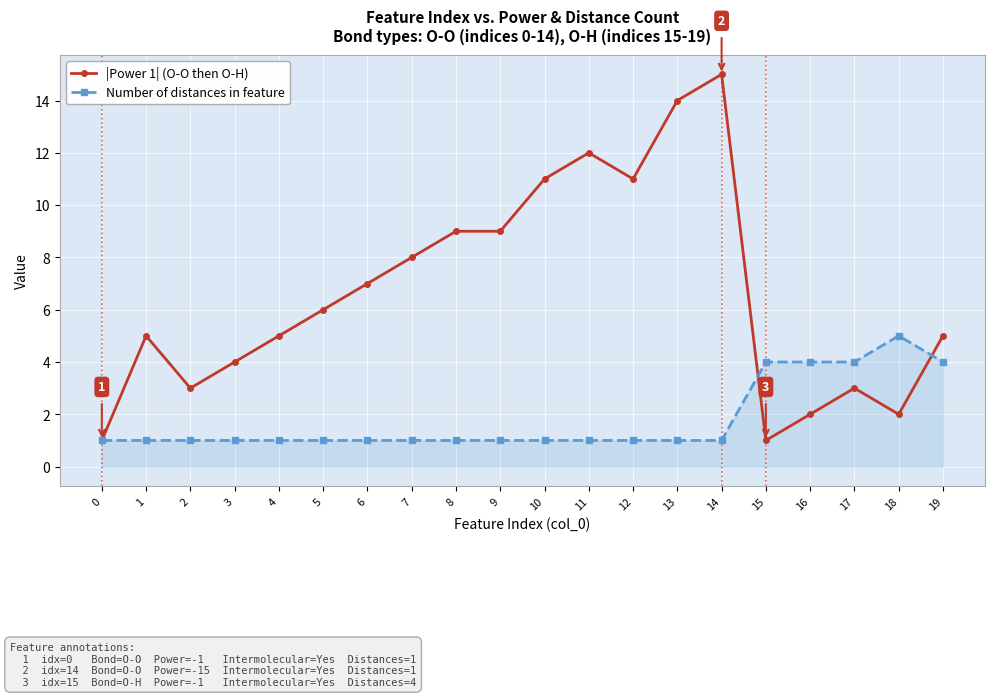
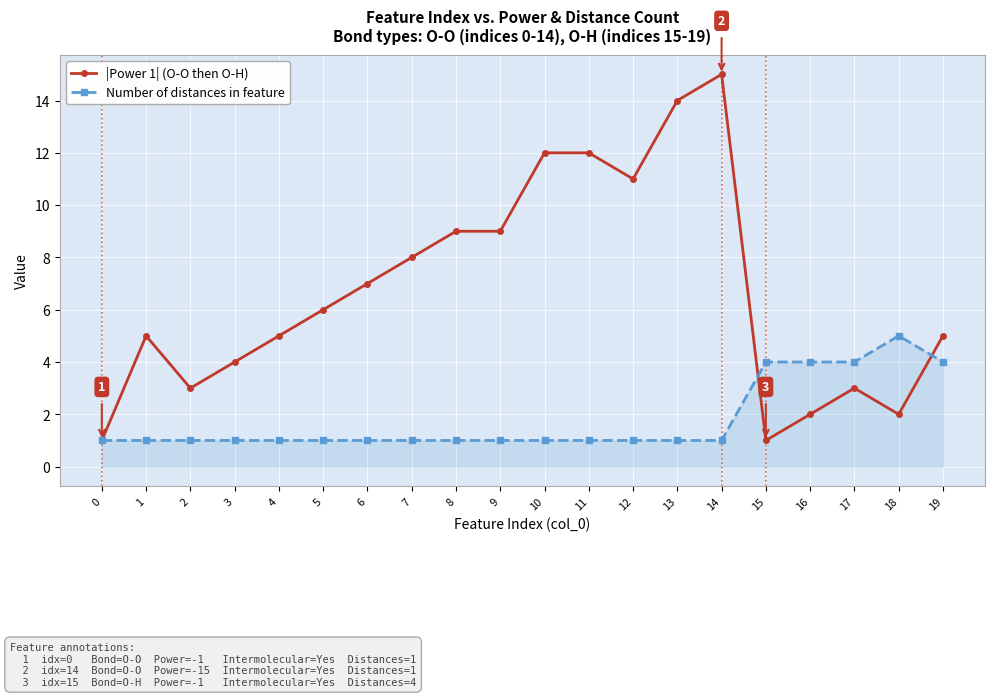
|Power 1| (O-O then O-H), 10: 11 -> 12
